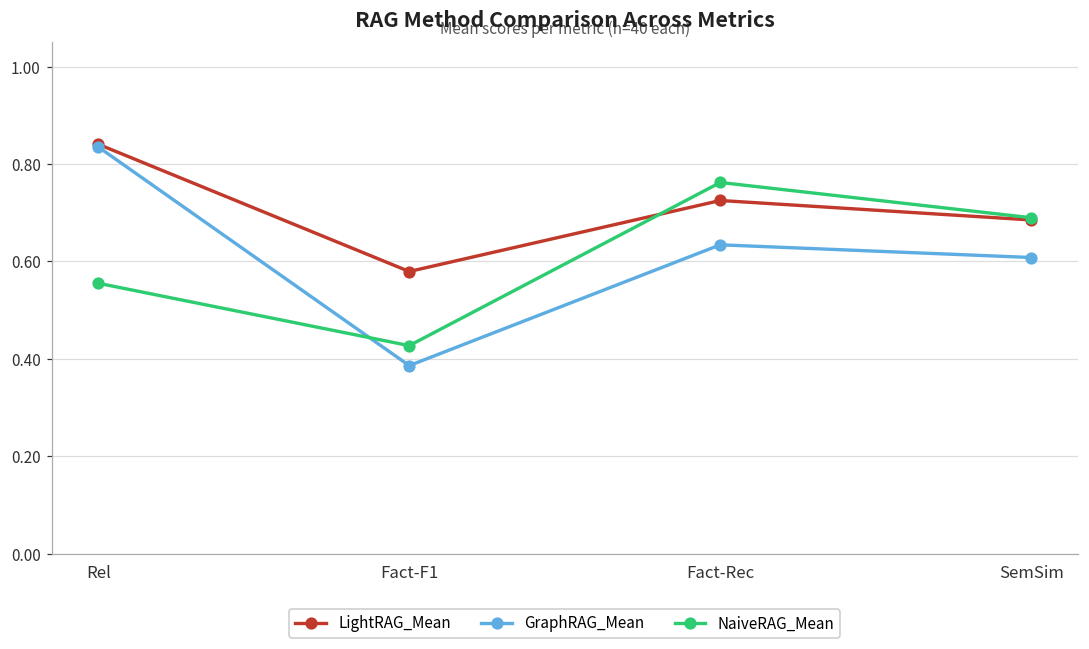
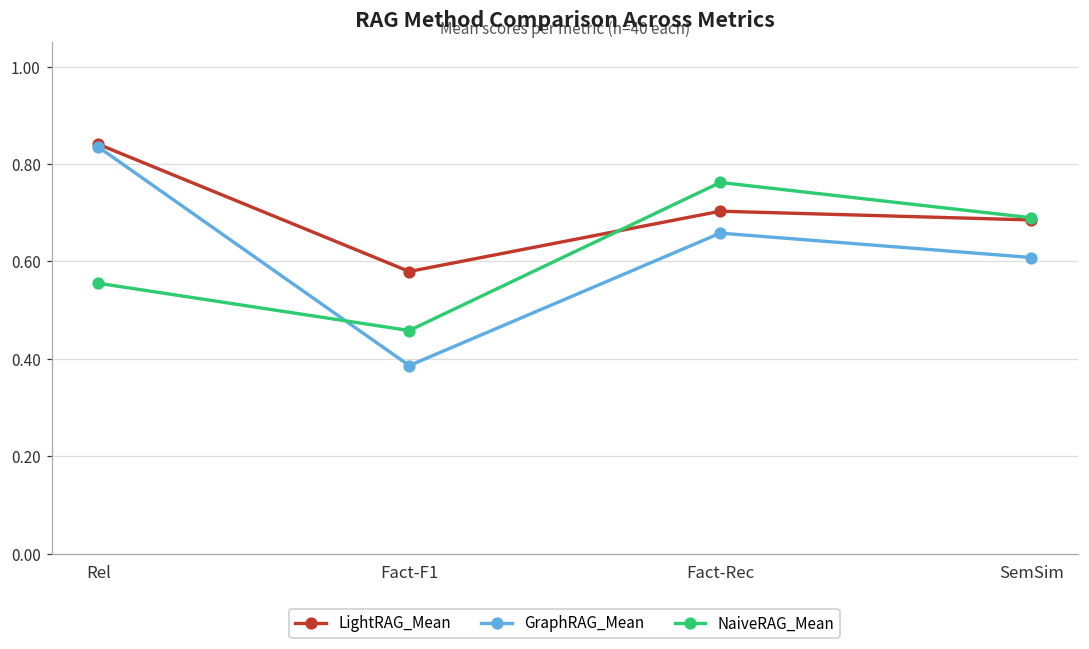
NaiveRAG_Mean, Fact-F1: 0.43 -> 0.46
LightRAG_Mean, Fact-Rec: 0.73 -> 0.70
GraphRAG_Mean, Fact-Rec: 0.63 -> 0.66
